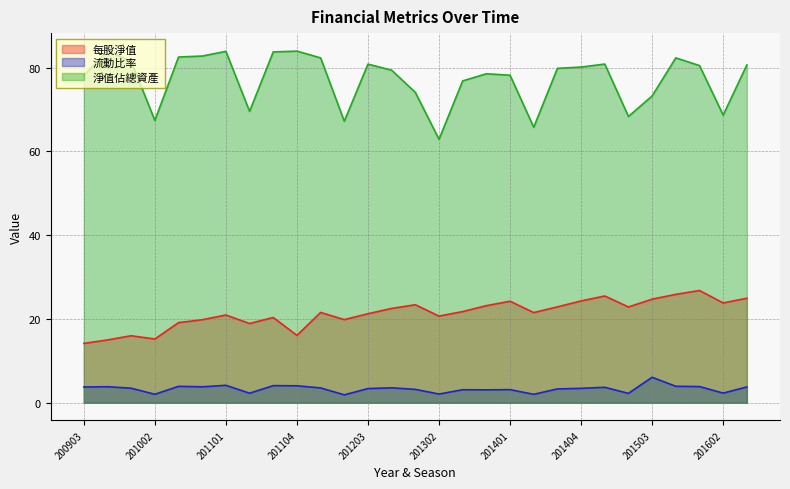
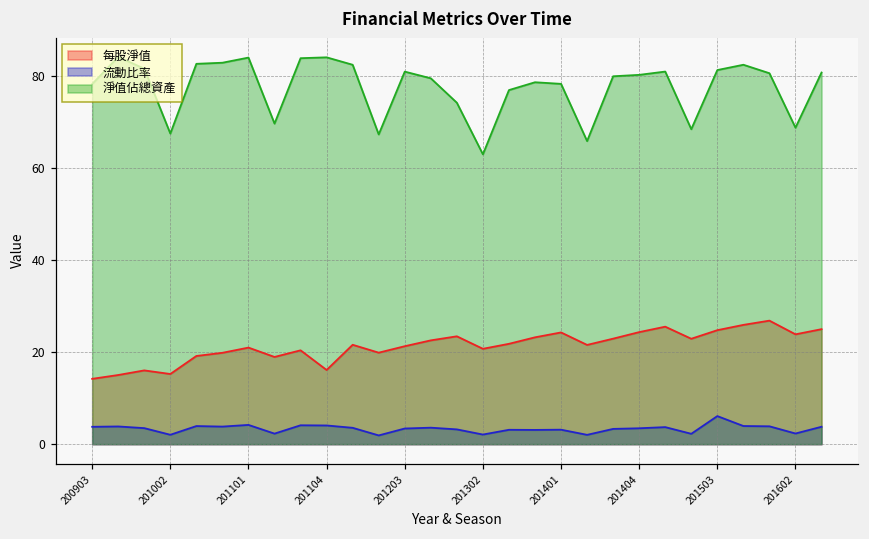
淨值佔總資產, 201503: 73 -> 81
